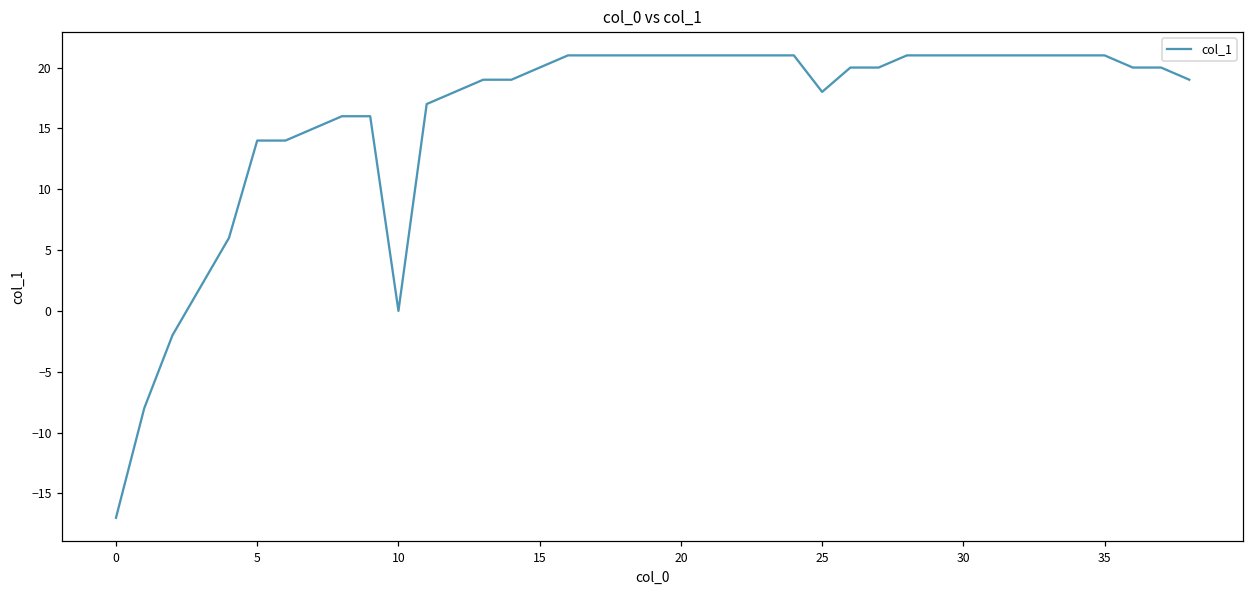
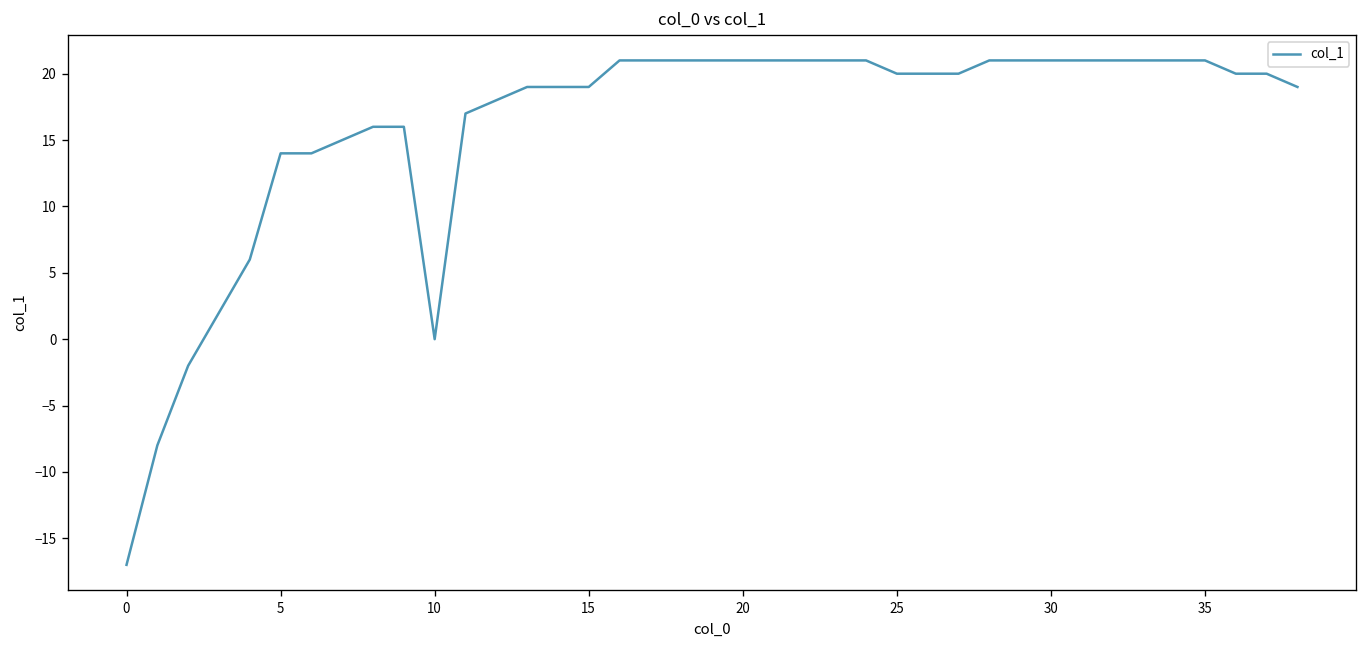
15: 20 -> 19
25: 18 -> 20
